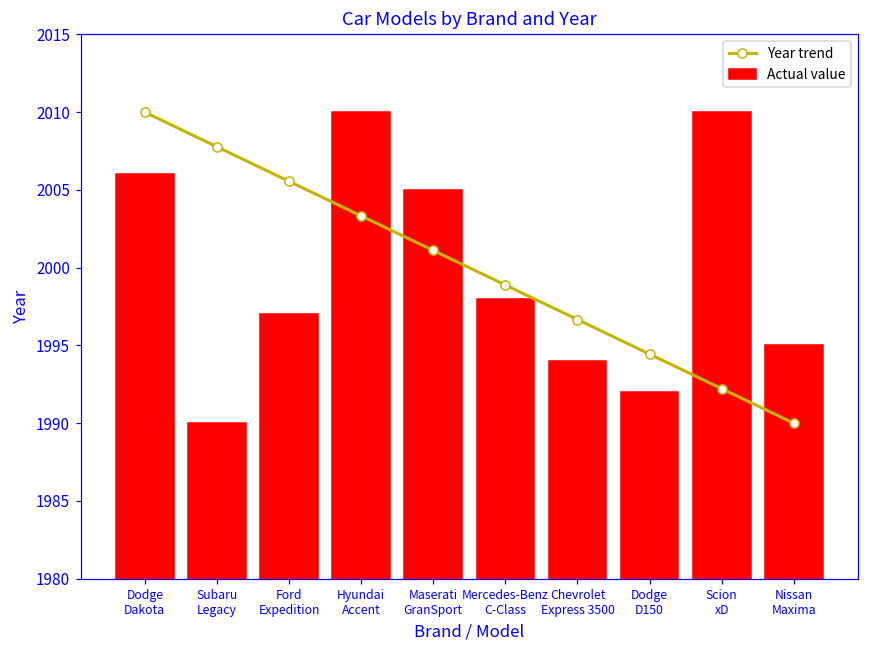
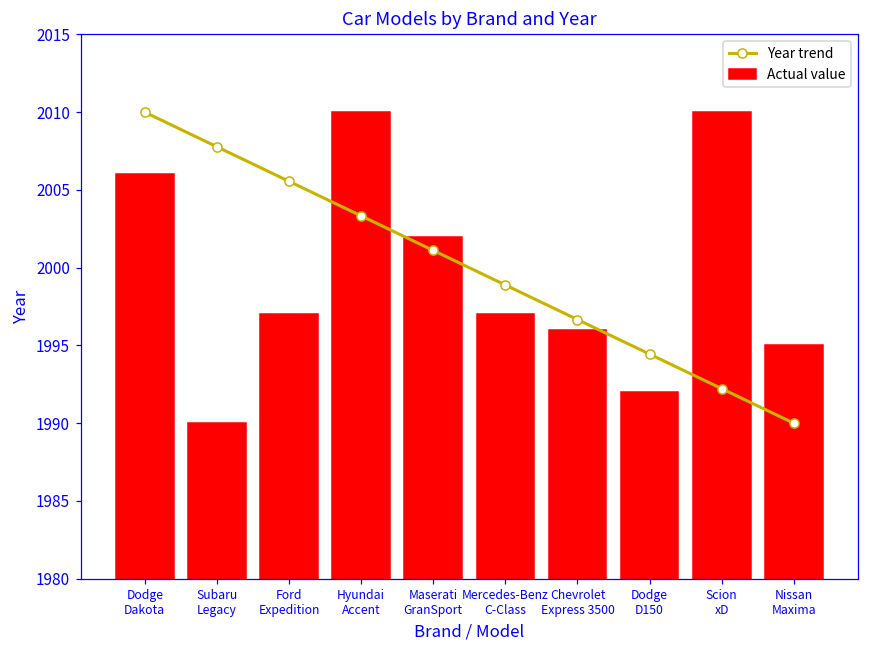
Actual value, Maserati GranSport: 2005 -> 2002
Actual value, Mercedes-Benz C-Class: 1998 -> 1997
Actual value, Chevrolet Express 3500: 1994 -> 1996
